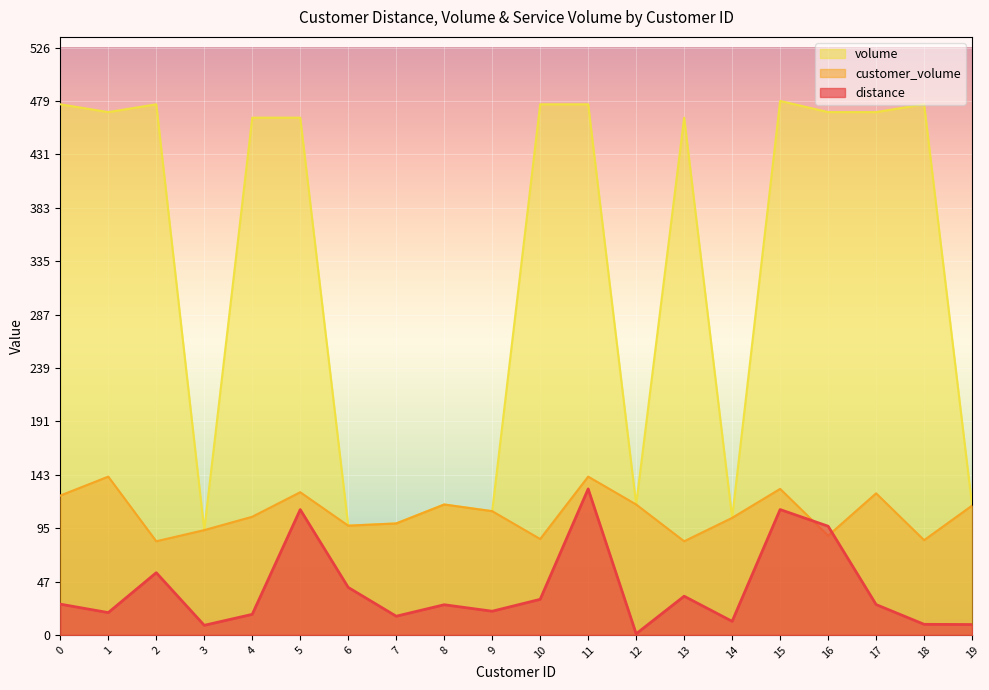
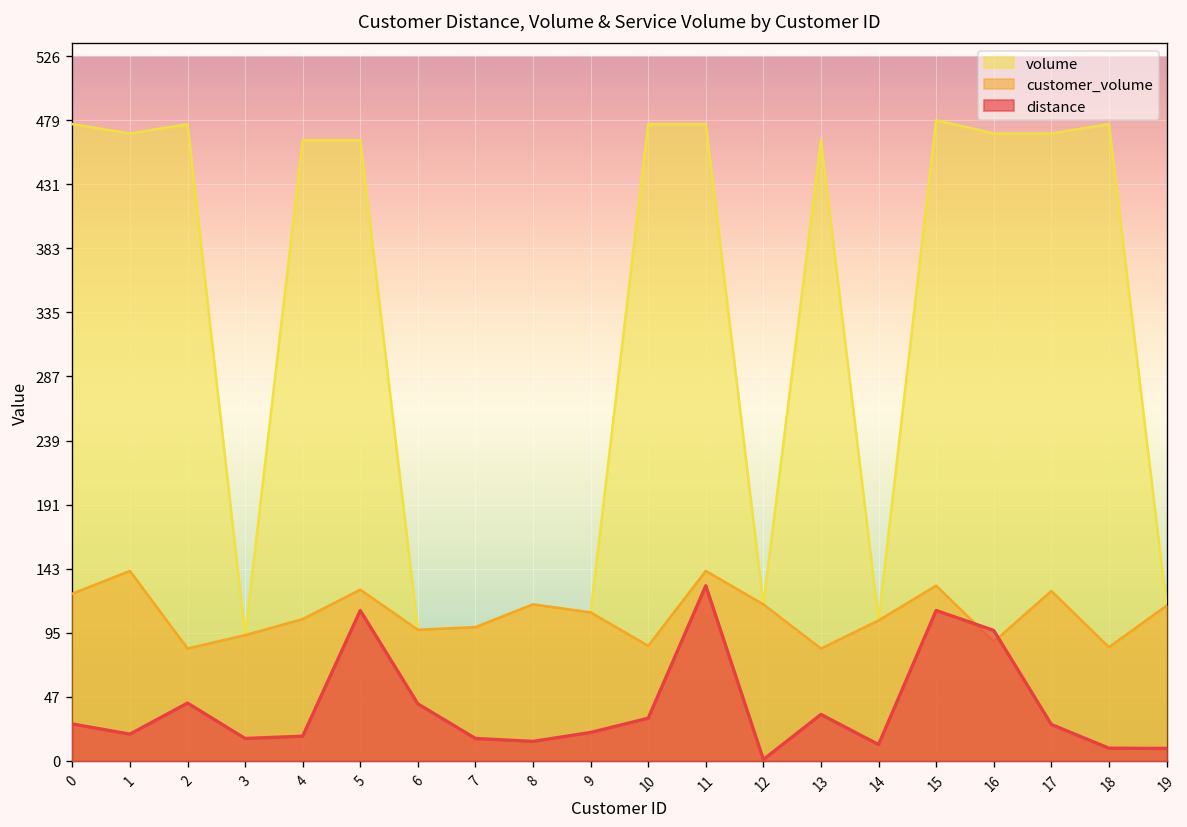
distance, 2: 56 -> 43
distance, 3: 9 -> 17
distance, 8: 27 -> 15
